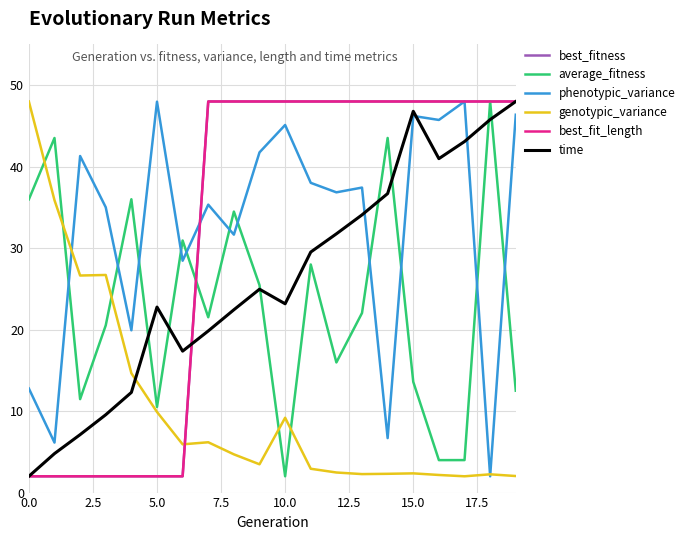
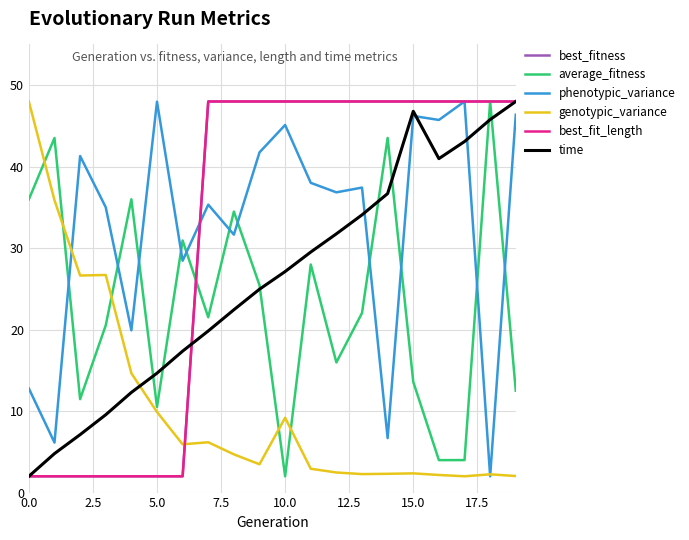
time, 5.0: 23 -> 15
time, 10.0: 23 -> 27
